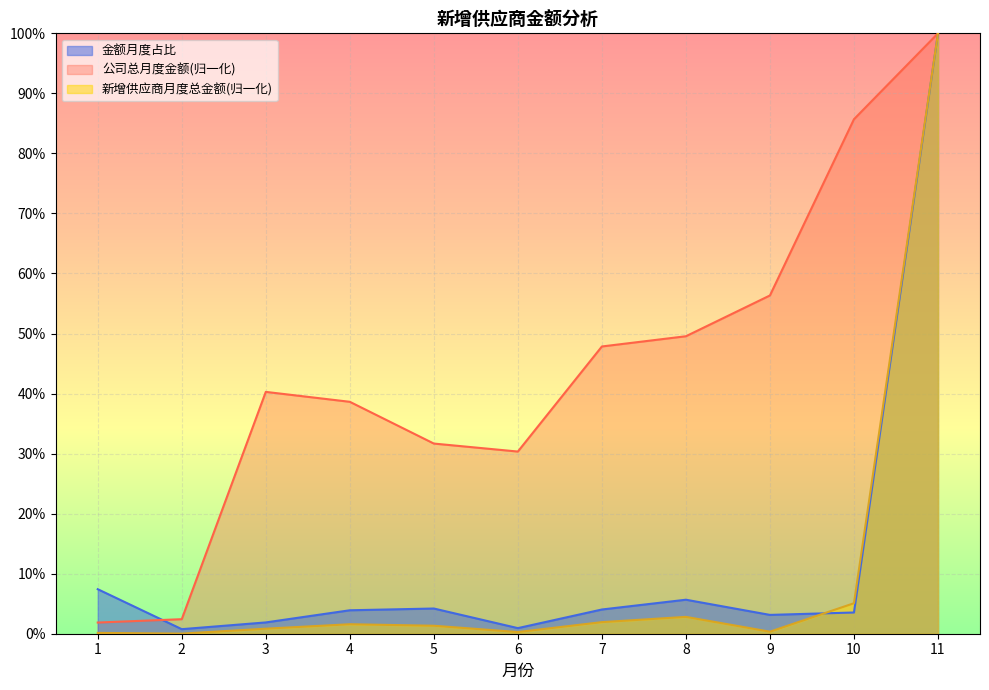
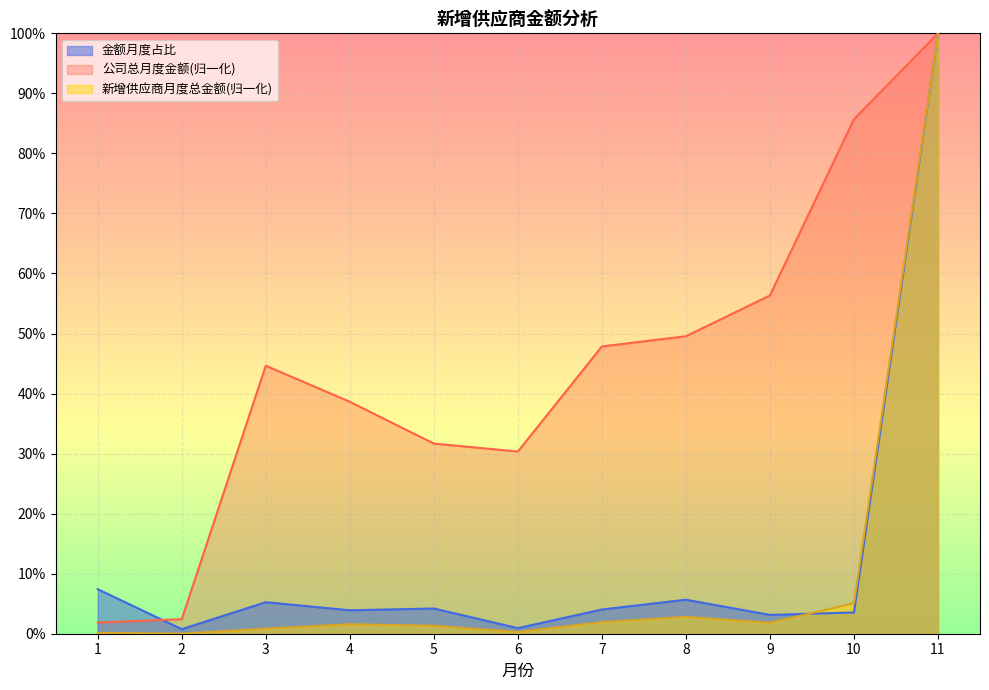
金额月度占比, 3: 2% -> 5%
公司总月度金额(归一化), 3: 40% -> 45%
新增供应商月度总金额(归一化), 9: 0% -> 2%
